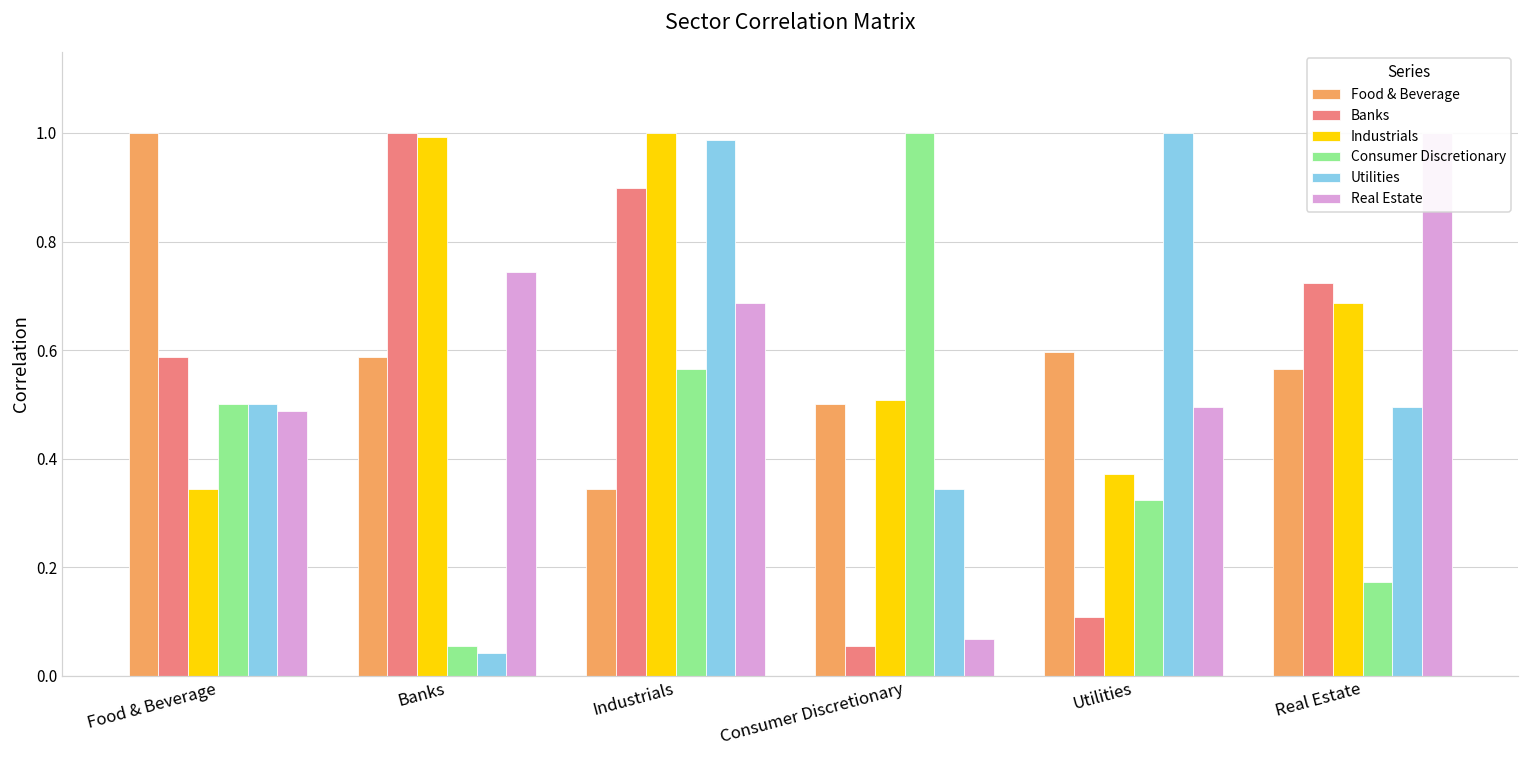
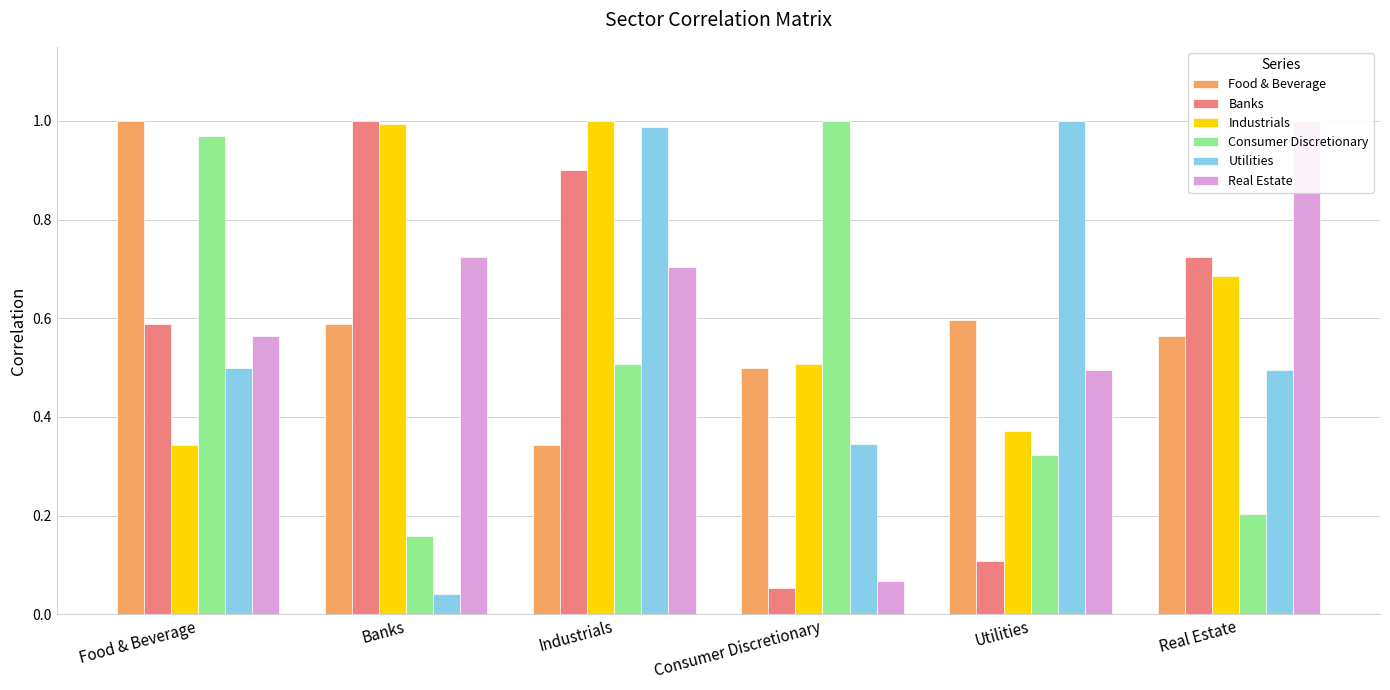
Consumer Discretionary, Food & Beverage: 0.50 -> 0.97
Real Estate, Food & Beverage: 0.49 -> 0.56
Consumer Discretionary, Banks: 0.05 -> 0.16
Real Estate, Banks: 0.74 -> 0.72
Consumer Discretionary, Industrials: 0.57 -> 0.51
Real Estate, Industrials: 0.69 -> 0.70
Consumer Discretionary, Real Estate: 0.17 -> 0.20
